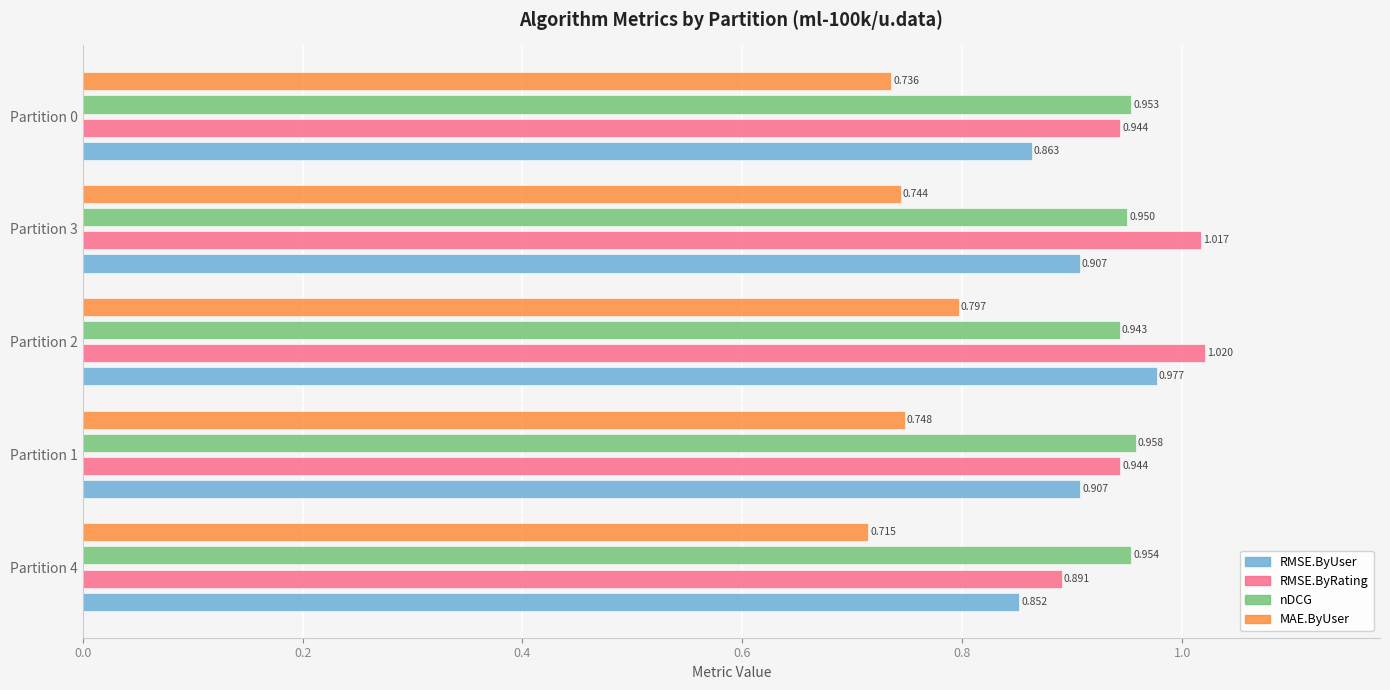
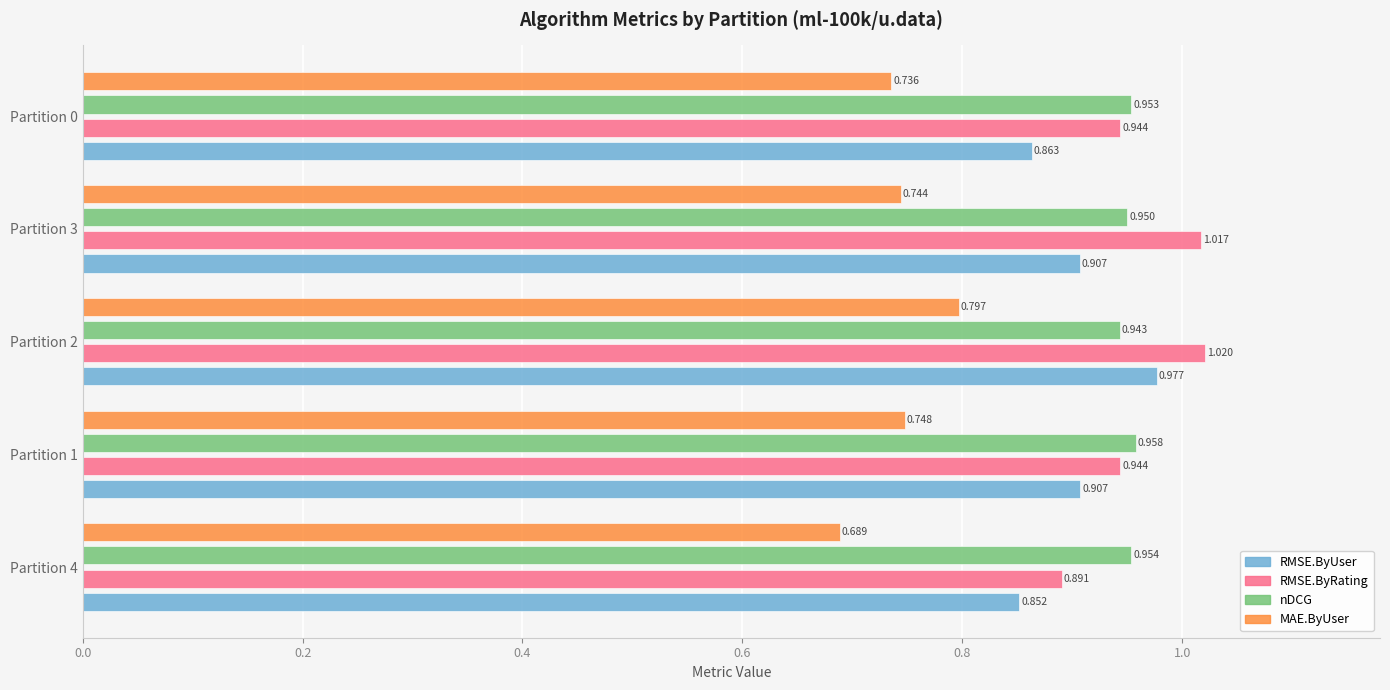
MAE.ByUser, Partition 4: 0.715 -> 0.689
